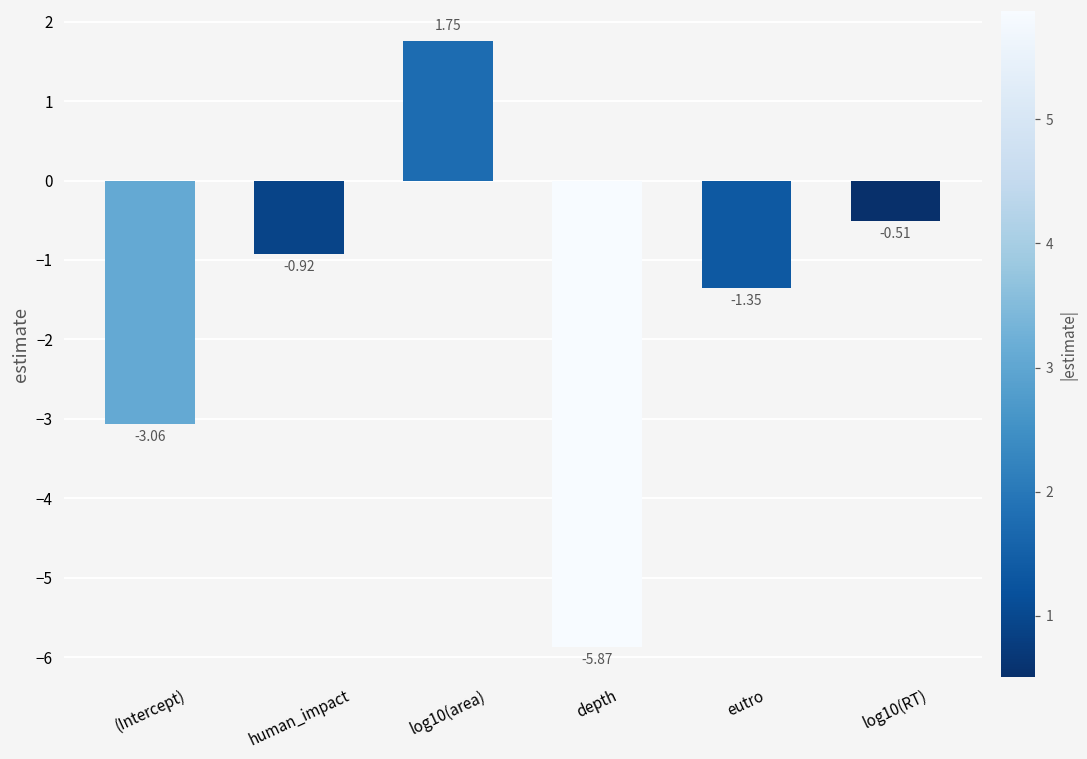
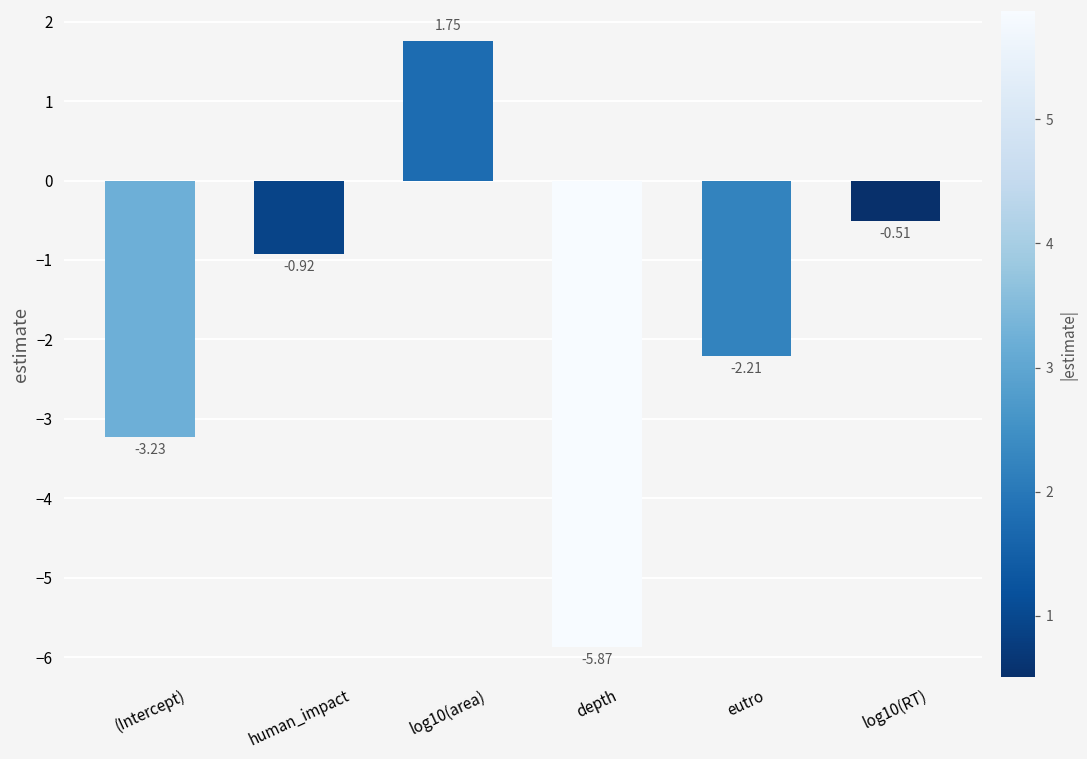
(Intercept): -3.06 -> -3.23
eutro: -1.35 -> -2.21
